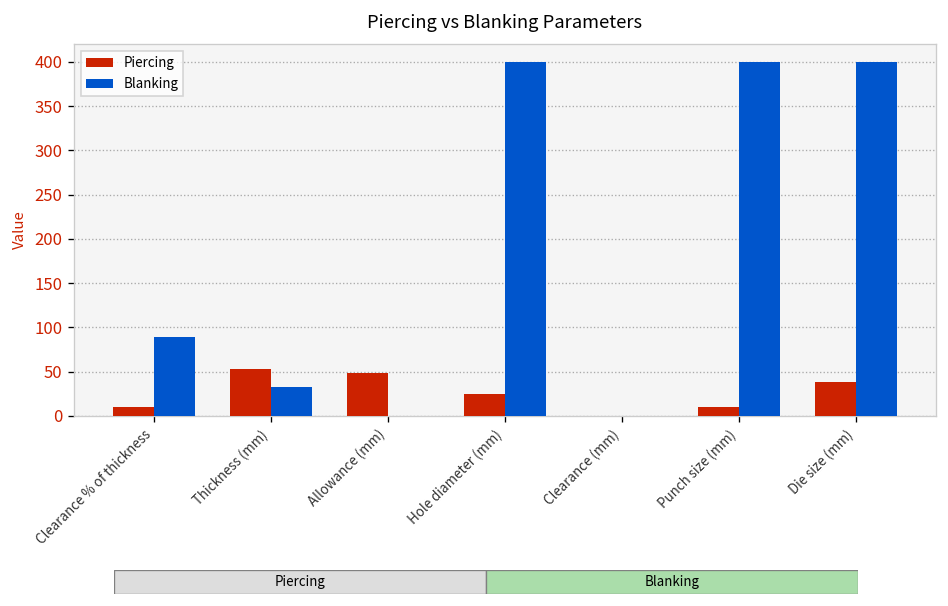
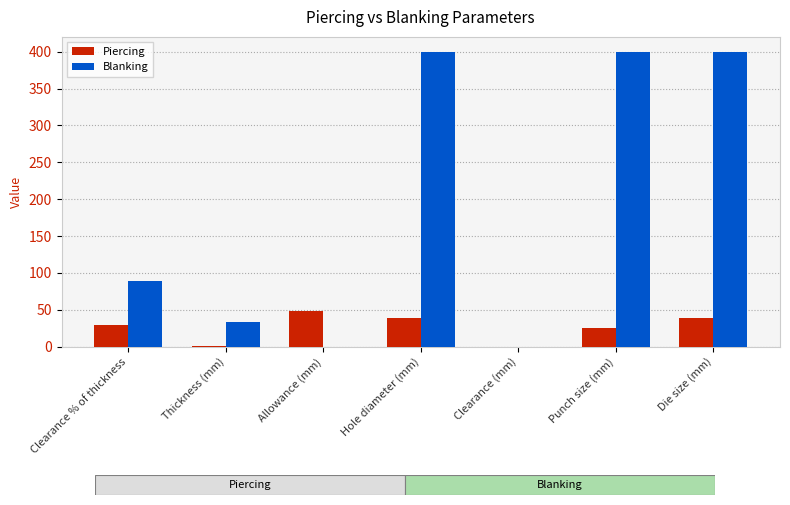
Piercing, Clearance % of thickness: 10 -> 30
Piercing, Thickness (mm): 50 -> 0
Piercing, Hole diameter (mm): 30 -> 40
Piercing, Punch size (mm): 10 -> 30
